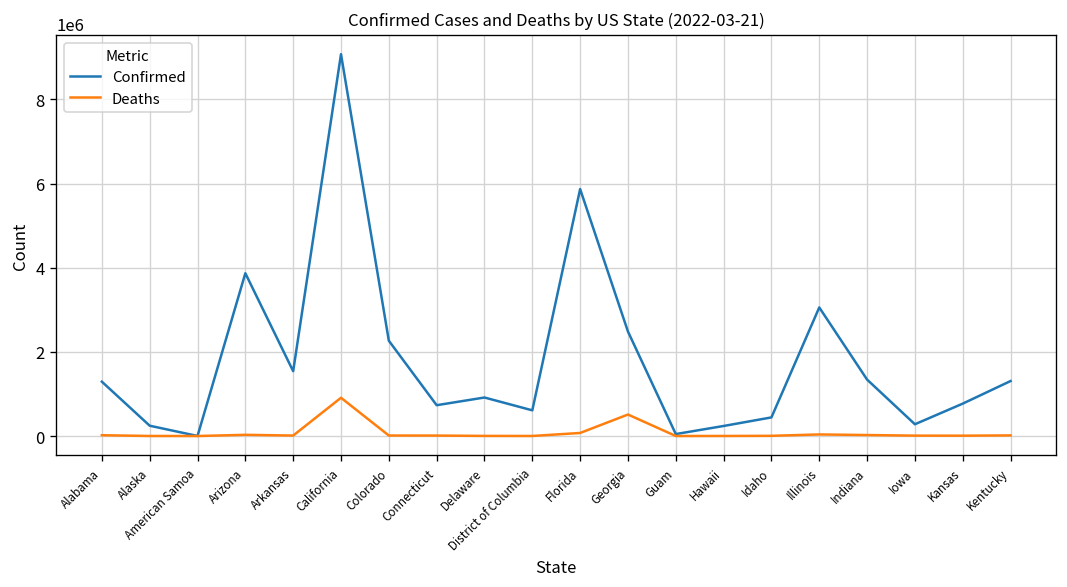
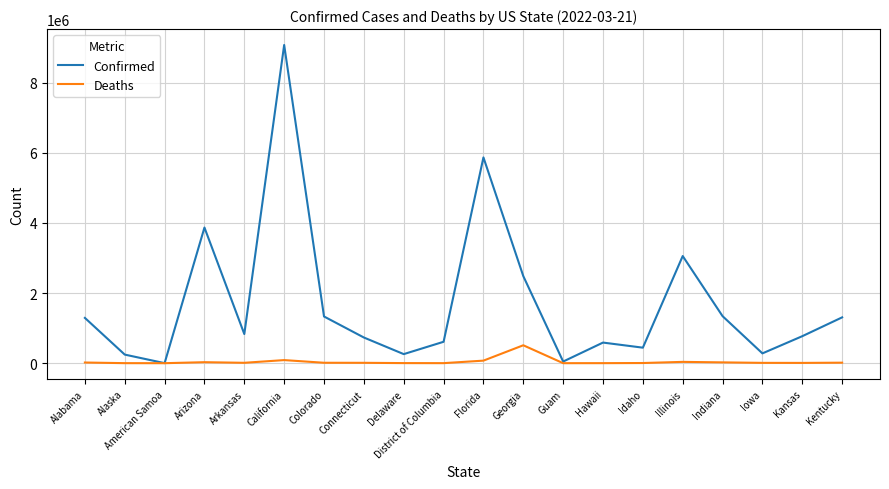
Confirmed, Arkansas: 1500000 -> 800000
Deaths, California: 900000 -> 100000
Confirmed, Colorado: 2300000 -> 1300000
Confirmed, Delaware: 900000 -> 300000
Confirmed, Hawaii: 200000 -> 600000
